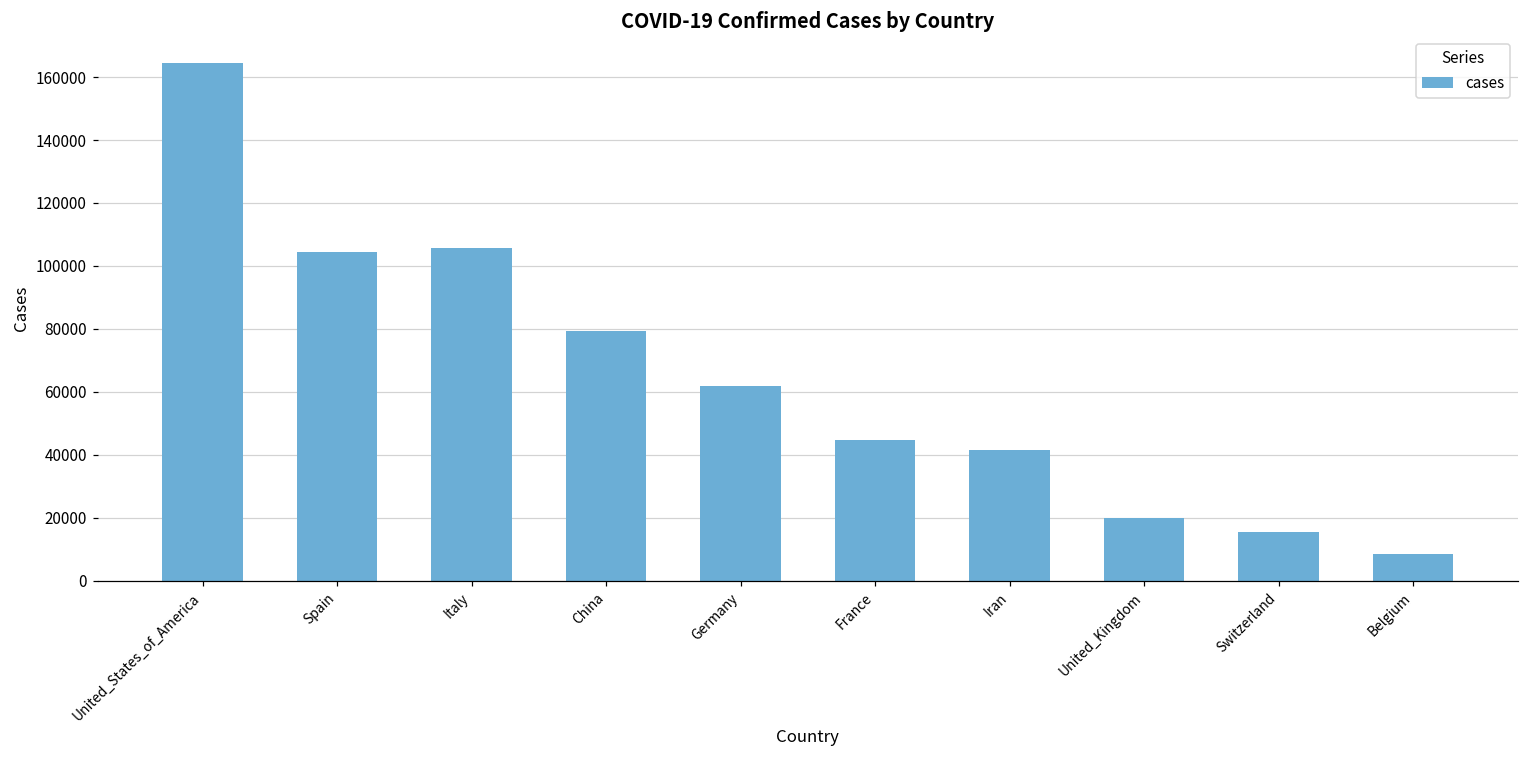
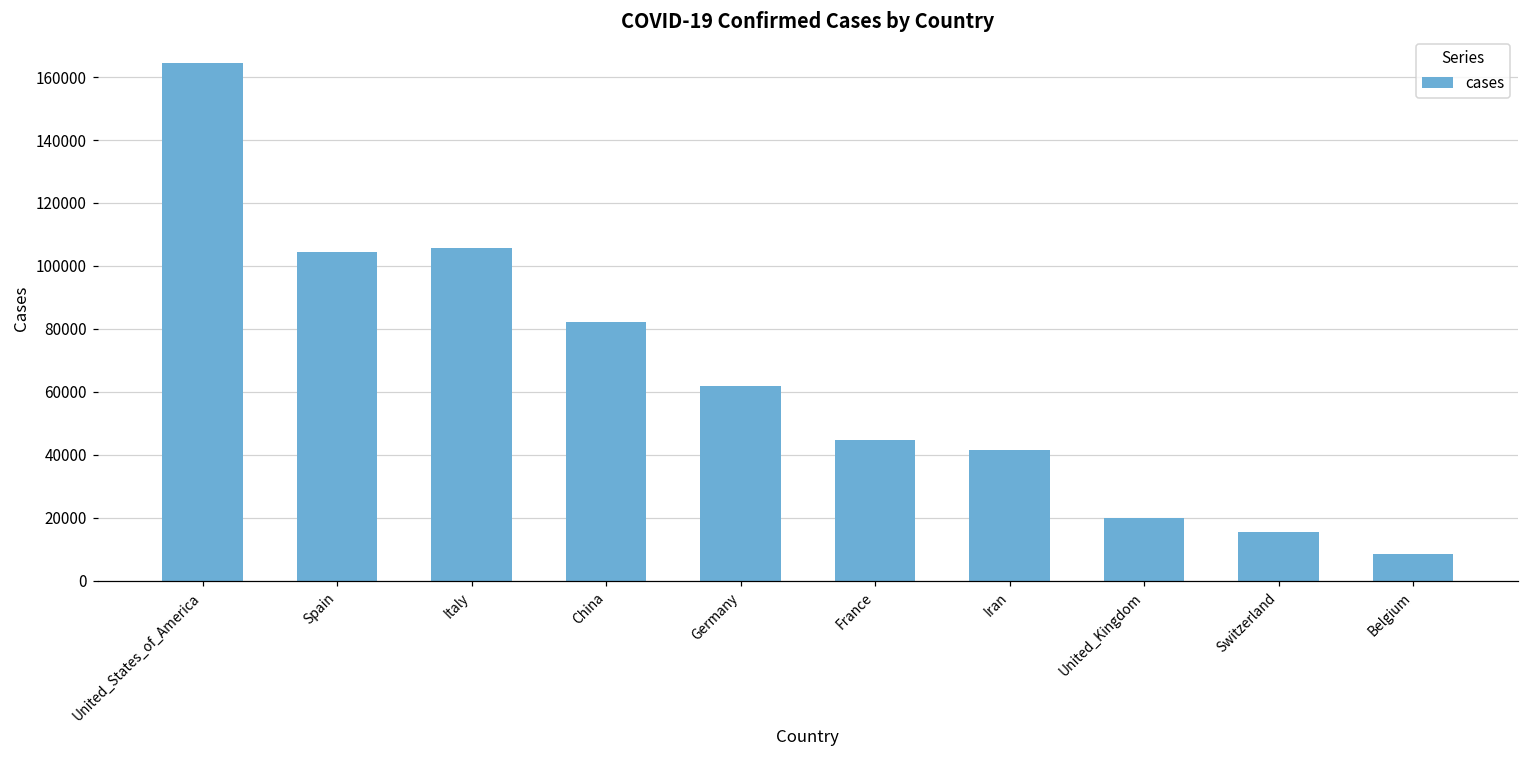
China: 79000 -> 82000
